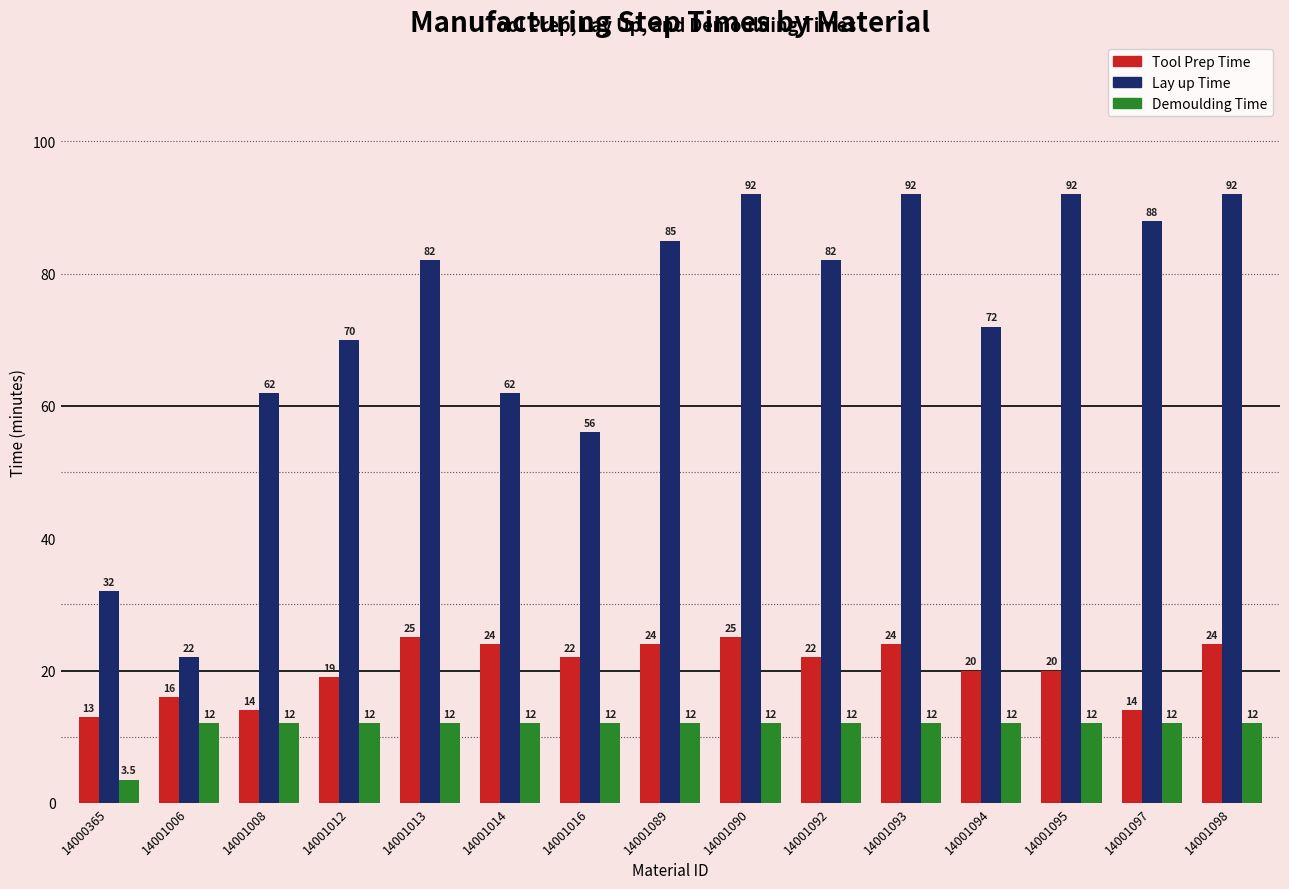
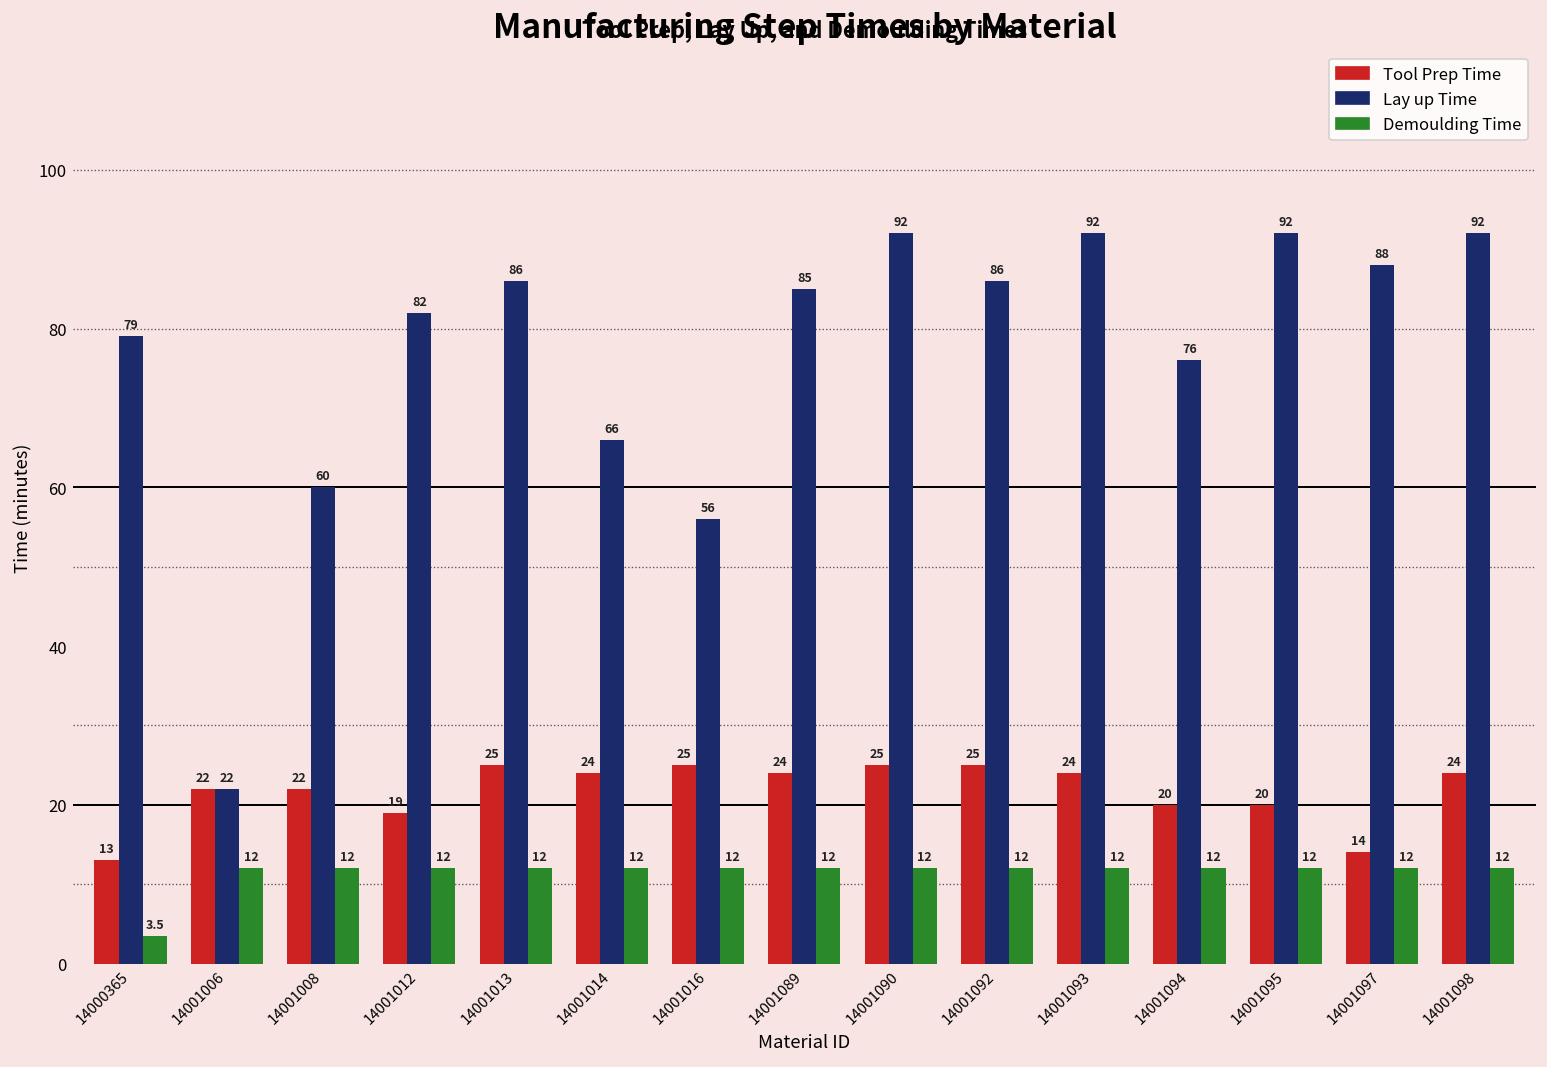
Lay up Time, 14000365: 32 -> 79
Tool Prep Time, 14001006: 16 -> 22
Tool Prep Time, 14001008: 14 -> 22
Lay up Time, 14001008: 62 -> 60
Lay up Time, 14001012: 70 -> 82
Lay up Time, 14001013: 82 -> 86
Lay up Time, 14001014: 62 -> 66
Tool Prep Time, 14001016: 22 -> 25
Tool Prep Time, 14001092: 22 -> 25
Lay up Time, 14001092: 82 -> 86
Lay up Time, 14001094: 72 -> 76
